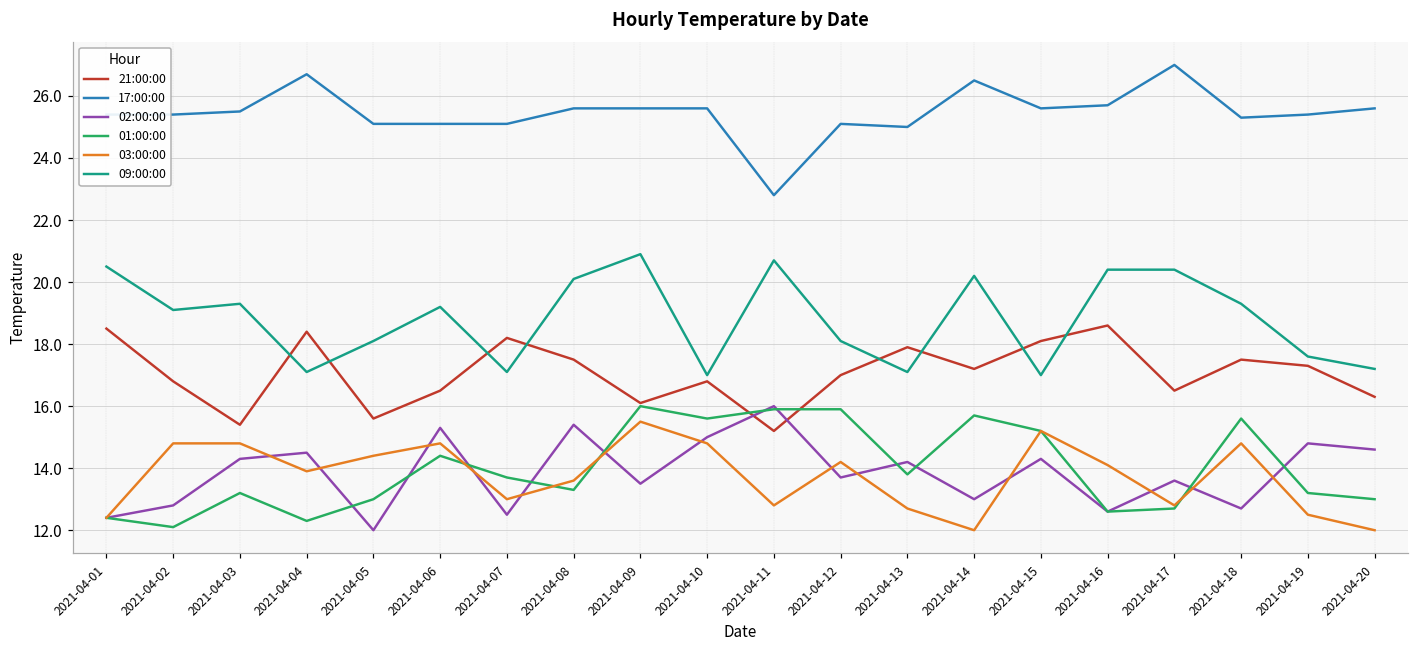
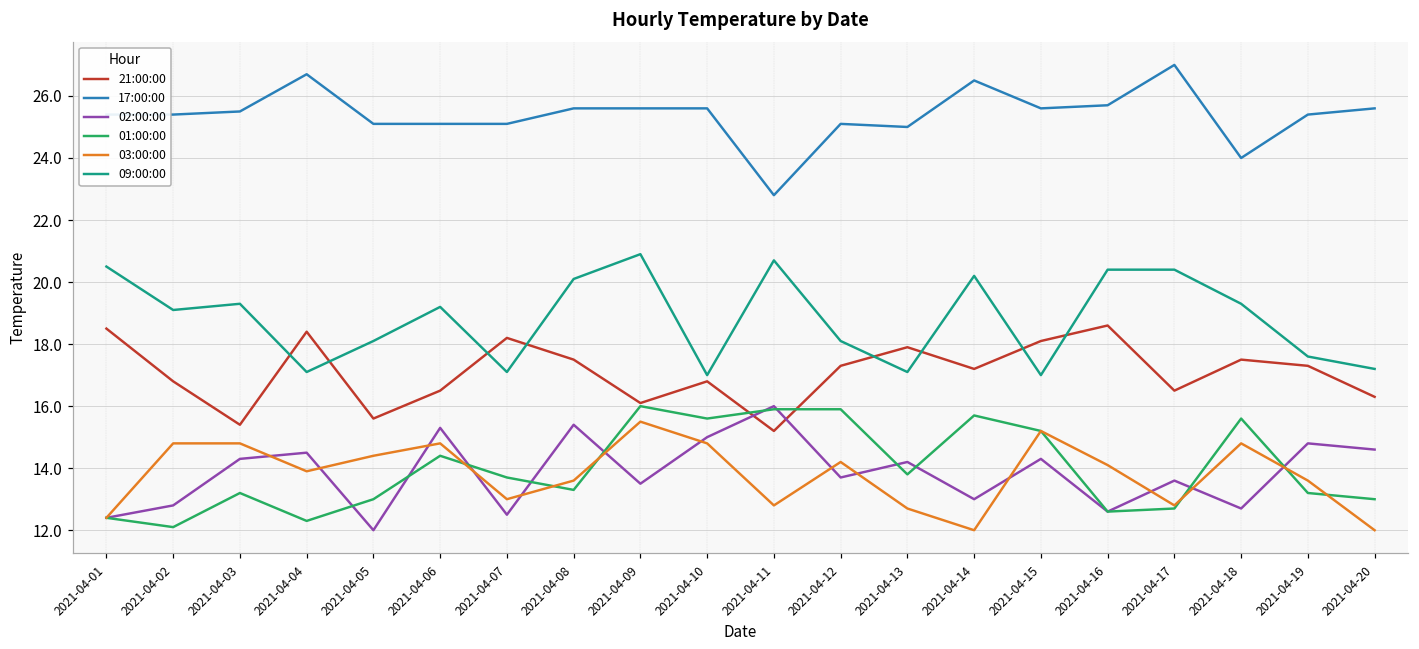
21:00:00, 2021-04-12: 17.0 -> 17.3
17:00:00, 2021-04-18: 25.3 -> 24.0
03:00:00, 2021-04-19: 12.5 -> 13.6
